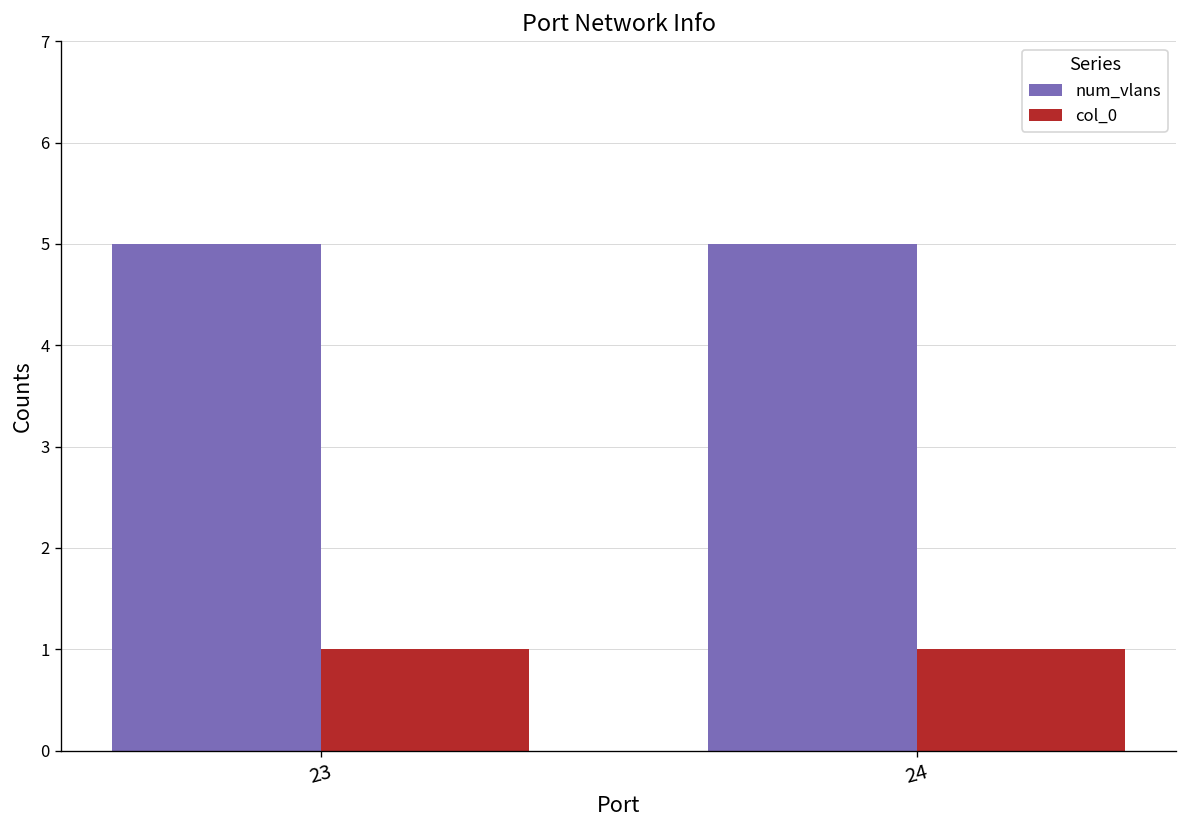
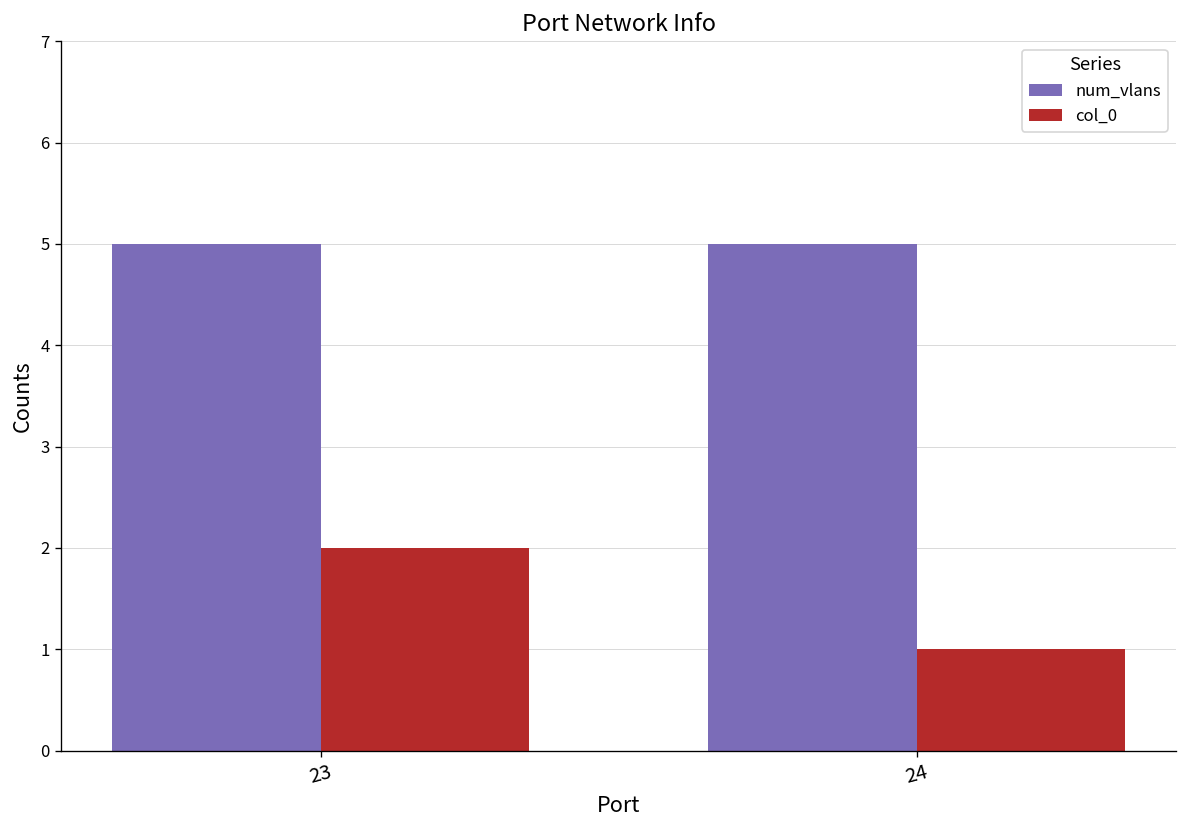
col_0, 23: 1 -> 2
